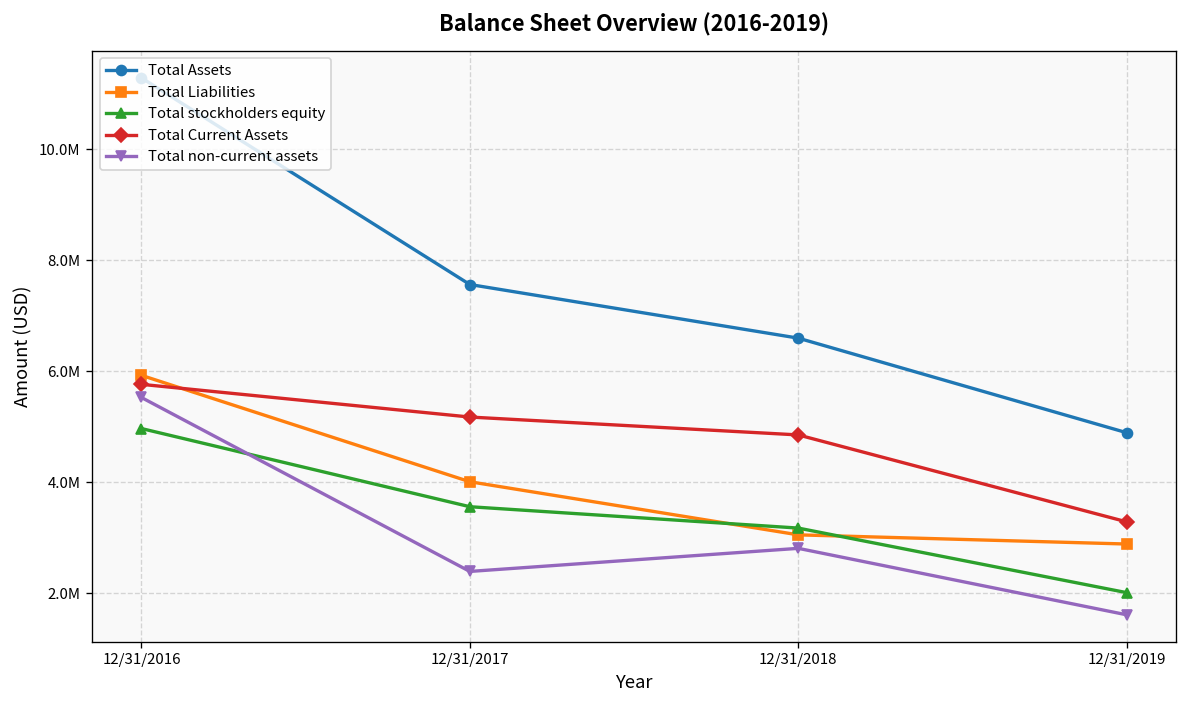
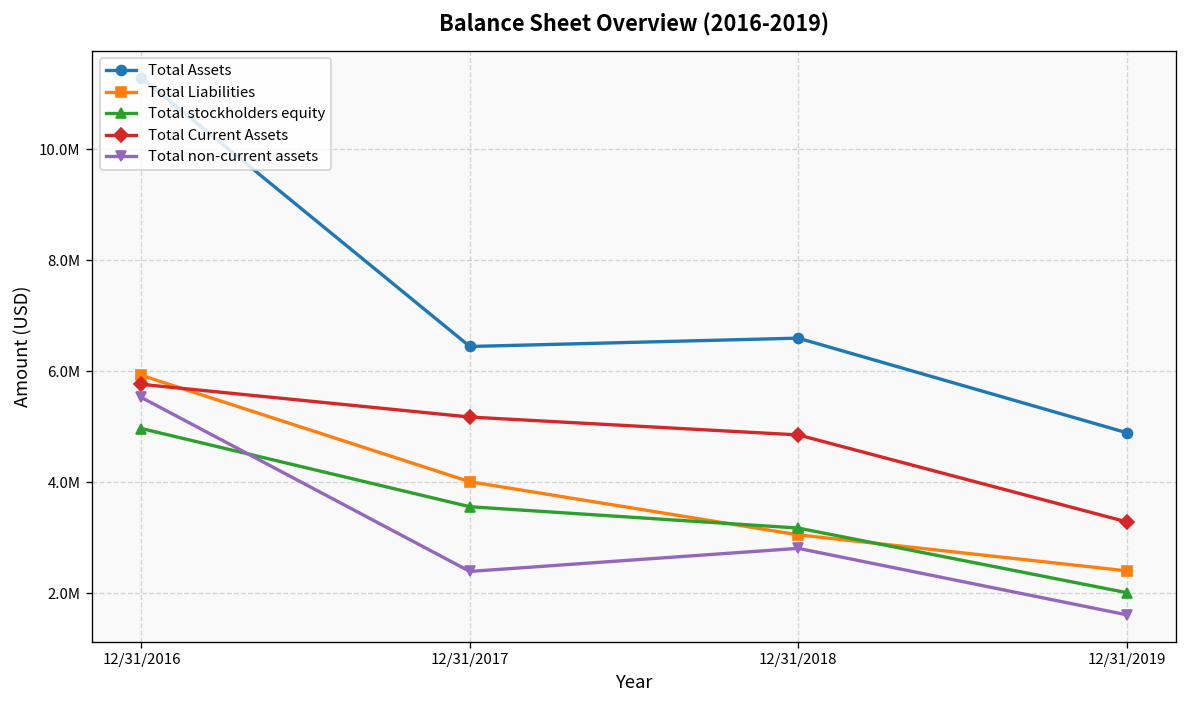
Total Assets, 12/31/2017: 7600000 -> 6400000
Total Liabilities, 12/31/2019: 2900000 -> 2400000
